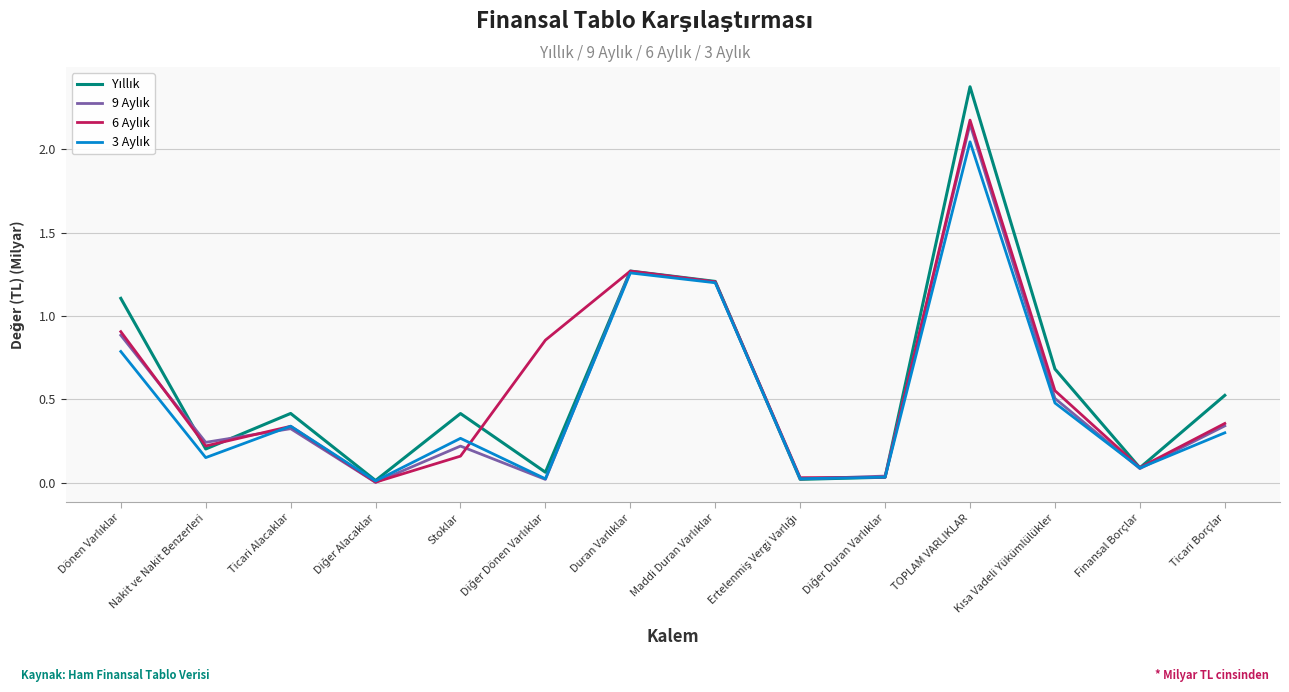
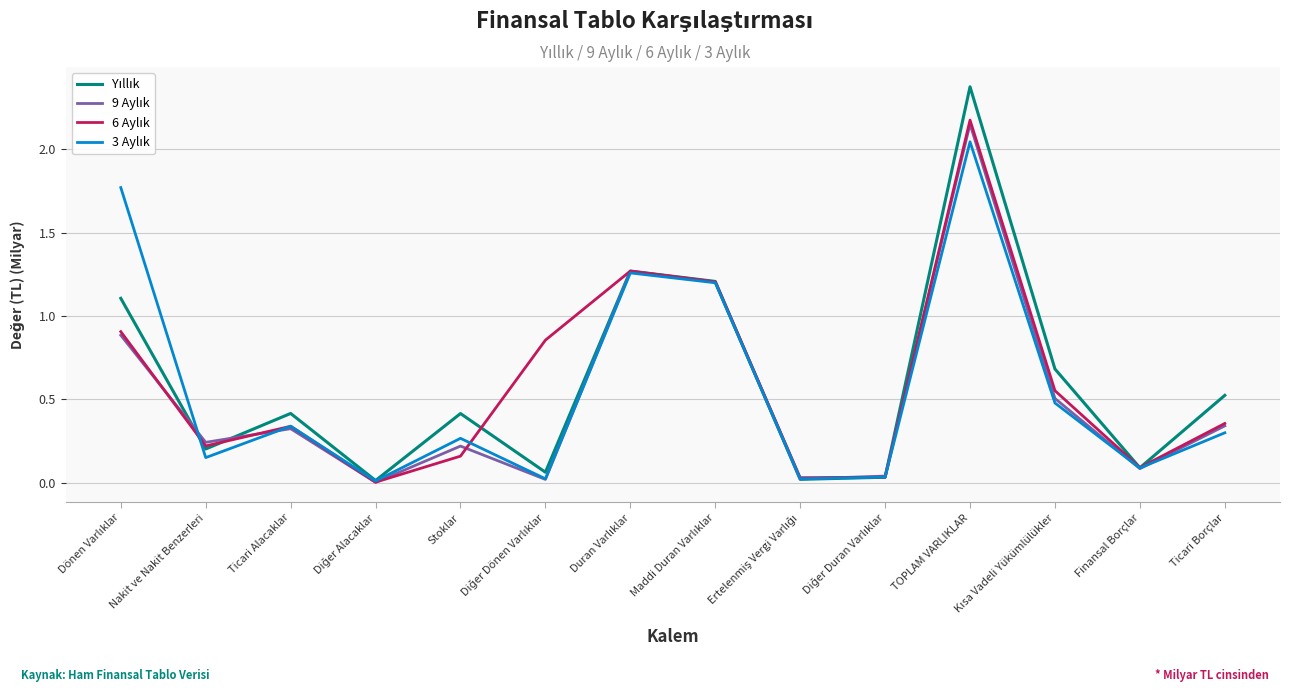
3 Aylık, Dönen Varlıklar: 0.79 -> 1.77
